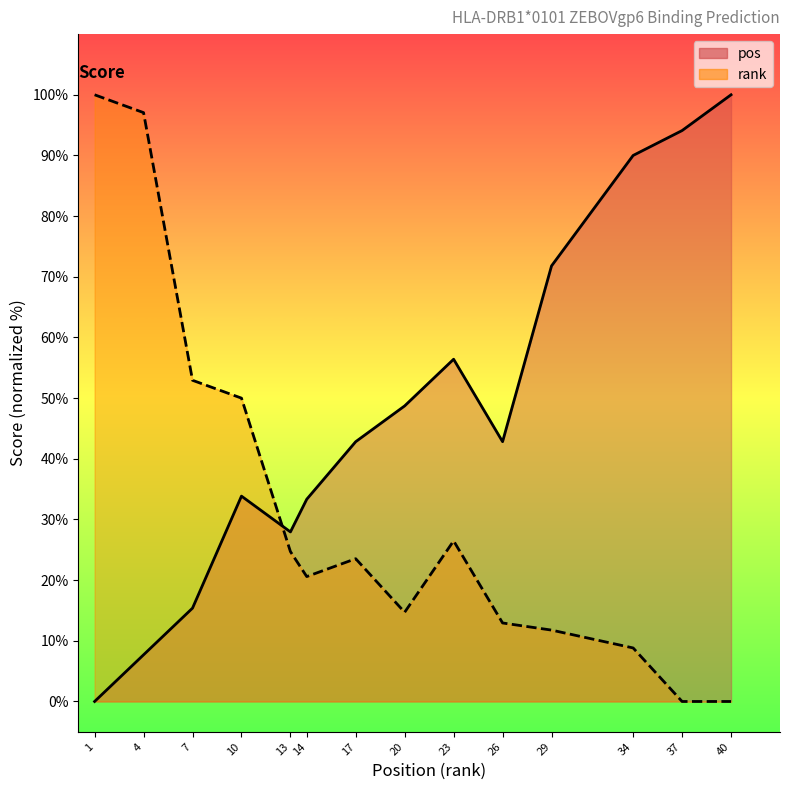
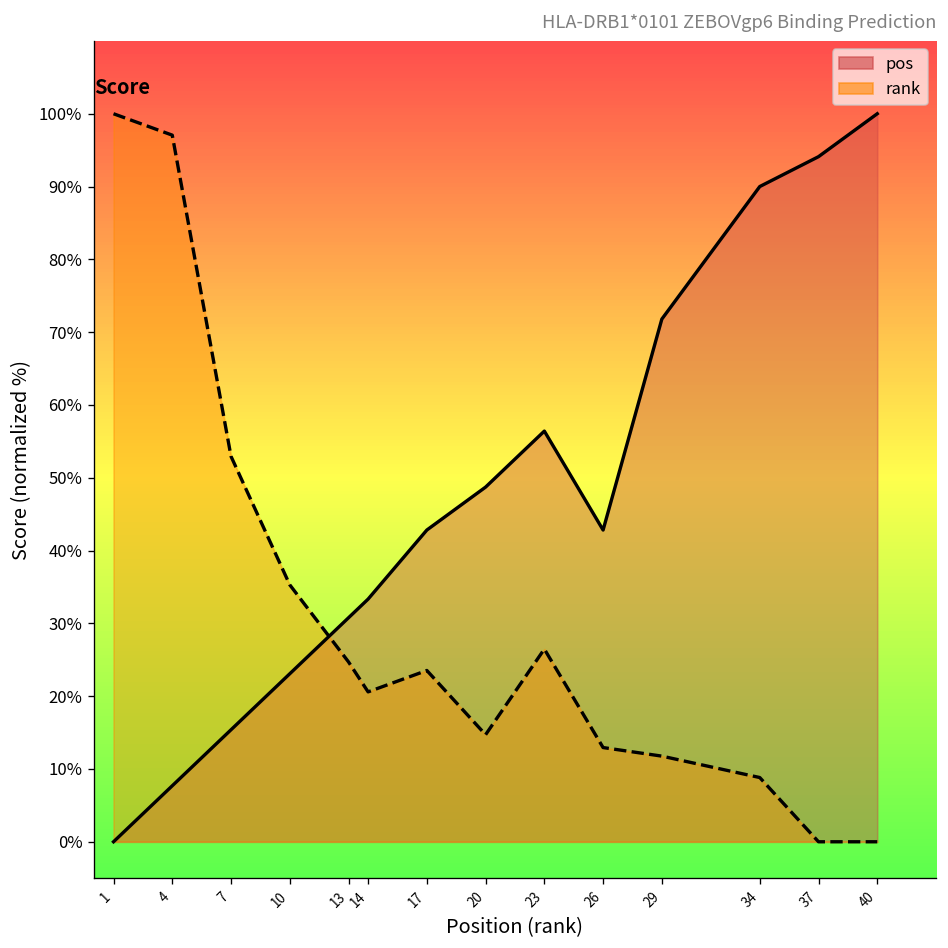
pos, 10: 34% -> 23%
rank, 10: 50% -> 35%
pos, 13: 28% -> 31%
